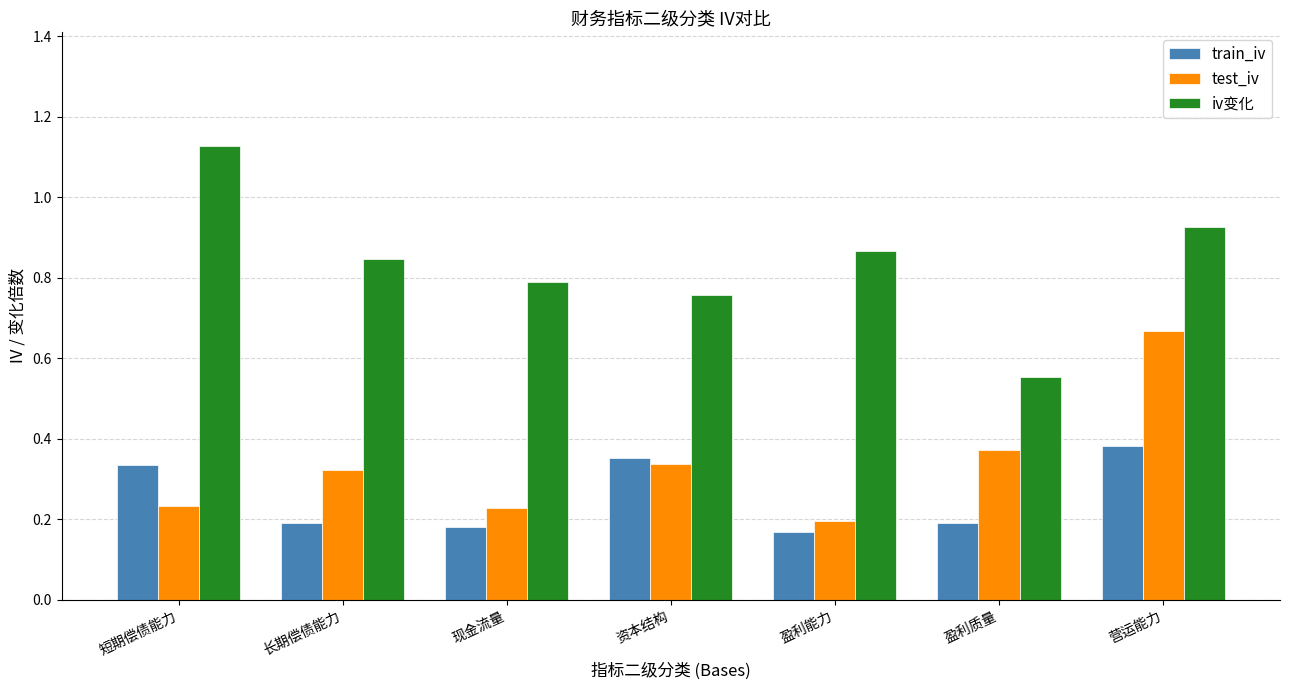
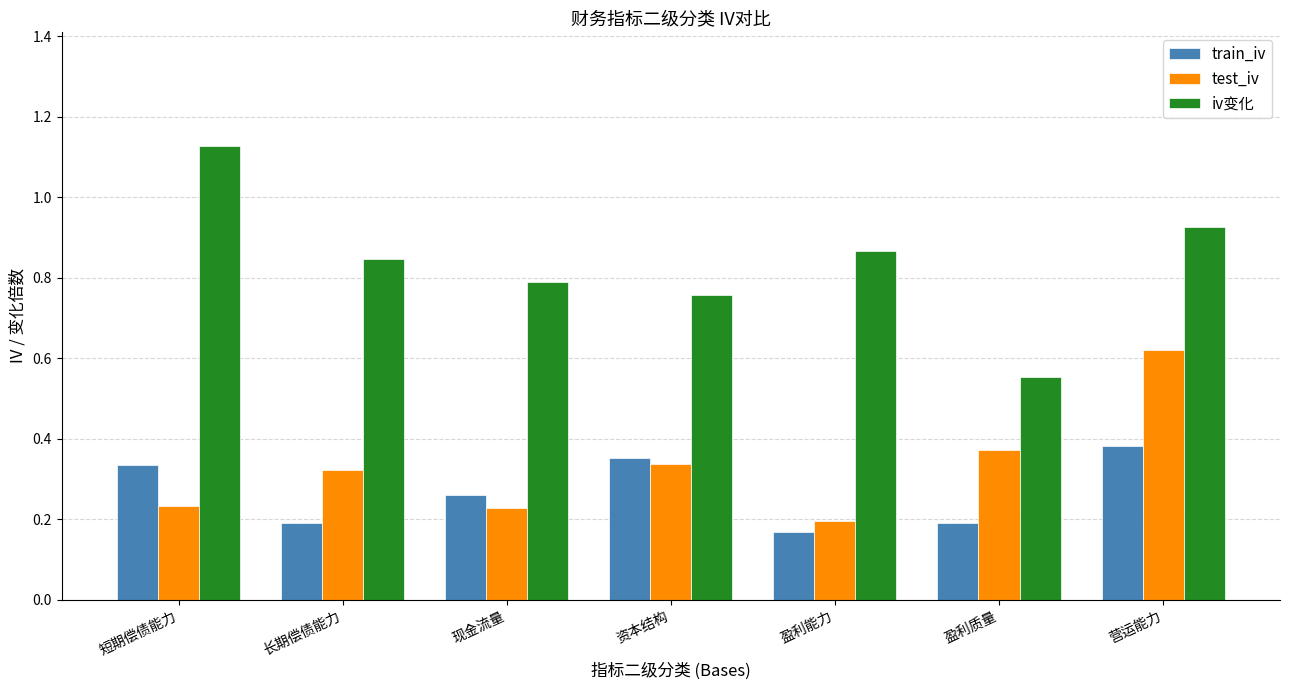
train_iv, 现金流量: 0.18 -> 0.26
test_iv, 营运能力: 0.67 -> 0.62
